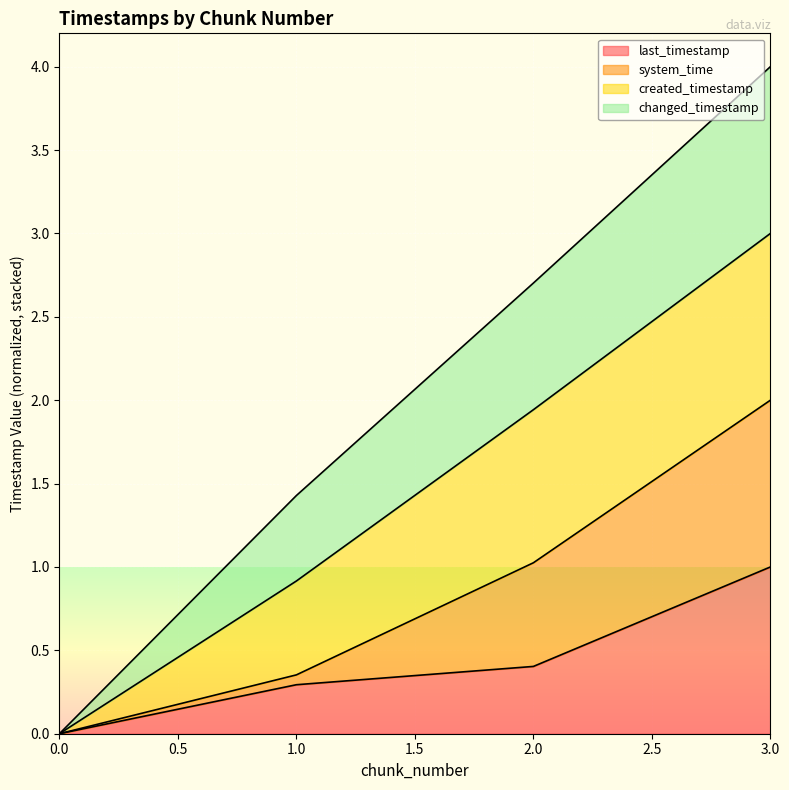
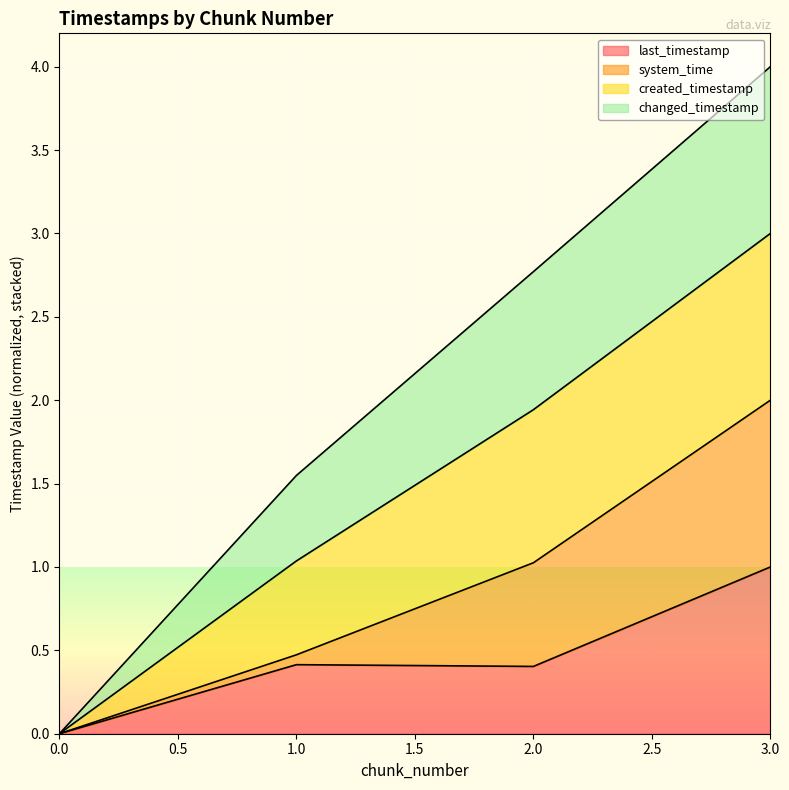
last_timestamp, 1.0: 0.29 -> 0.41
changed_timestamp, 2.0: 0.76 -> 0.83
